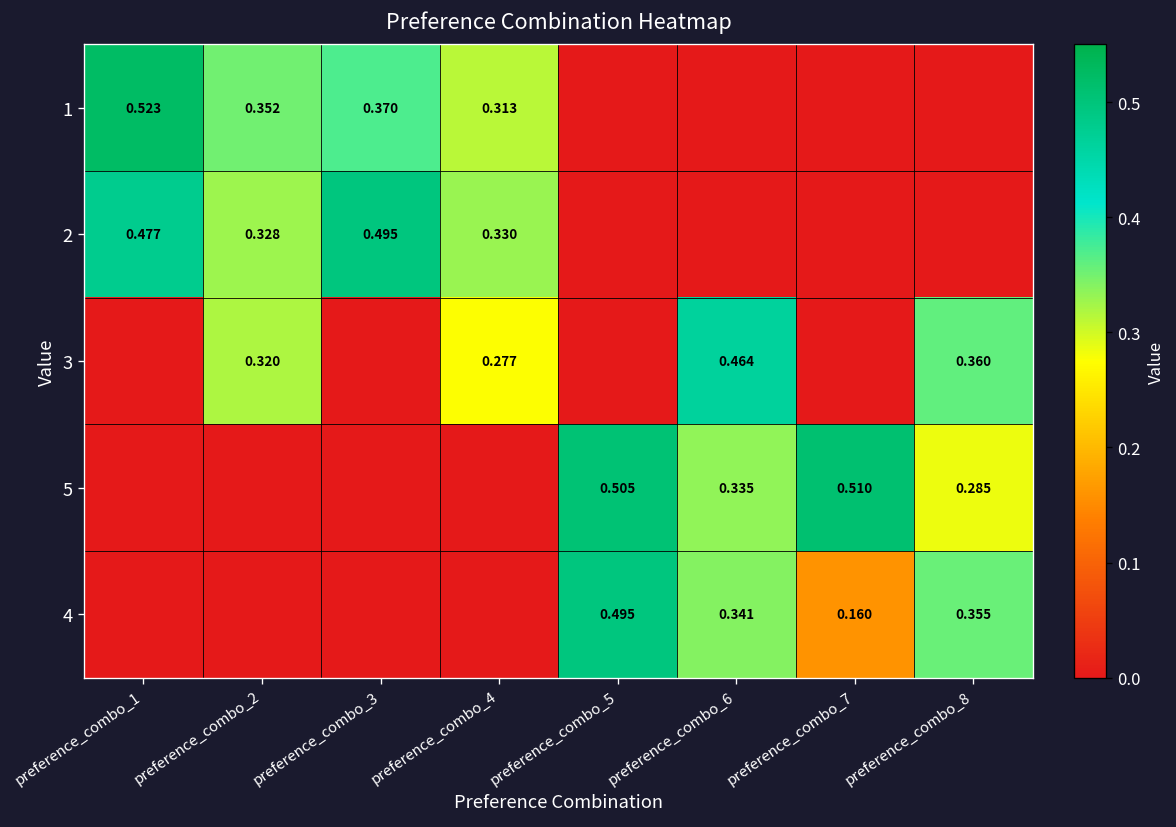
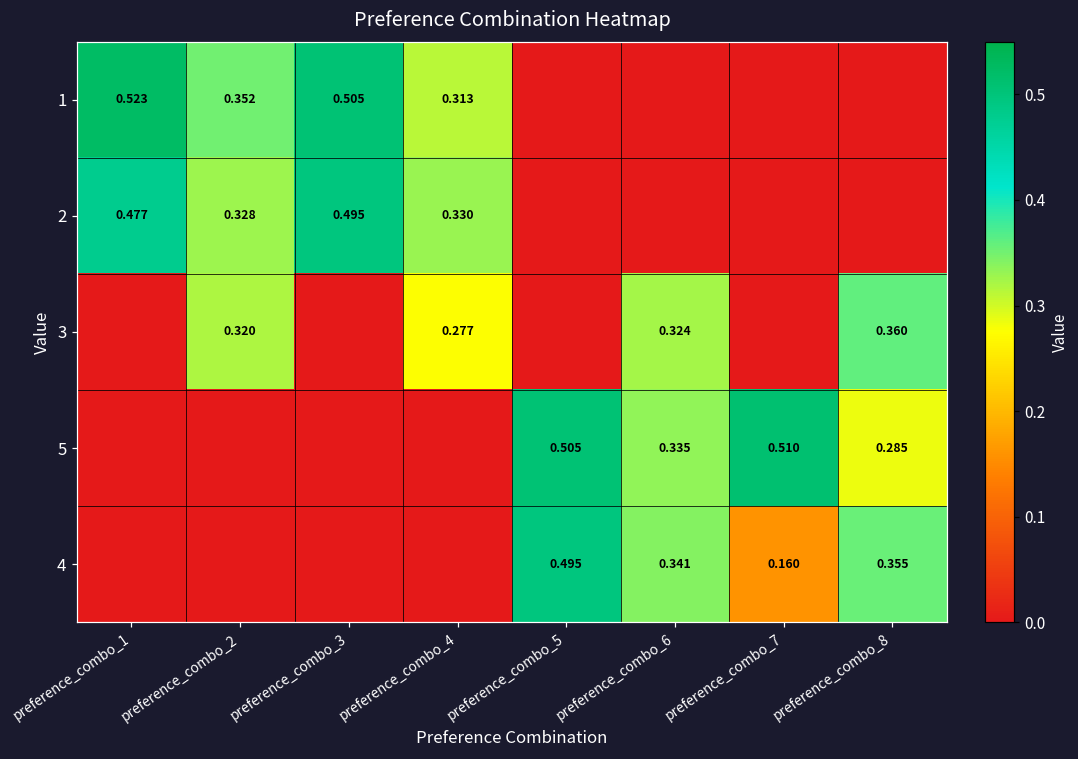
1, preference_combo_3: 0.370 -> 0.505
3, preference_combo_6: 0.464 -> 0.324
